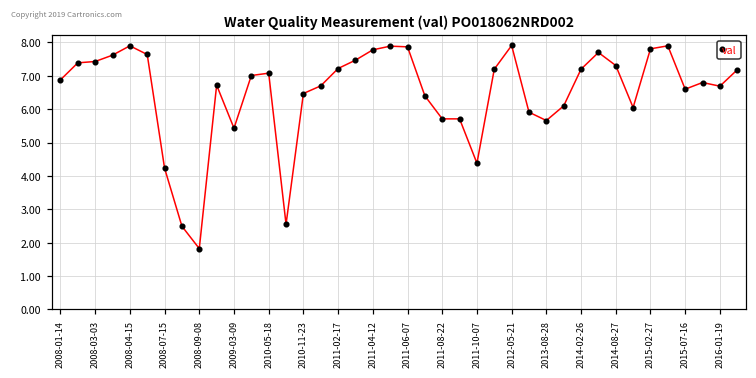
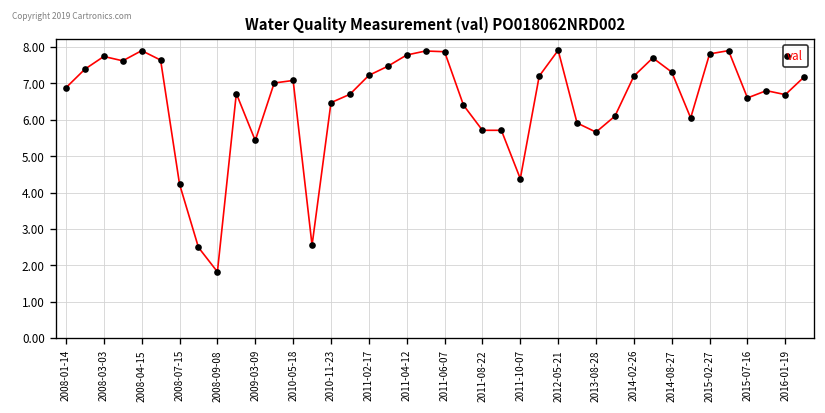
2008-03-03: 7.4 -> 7.7
